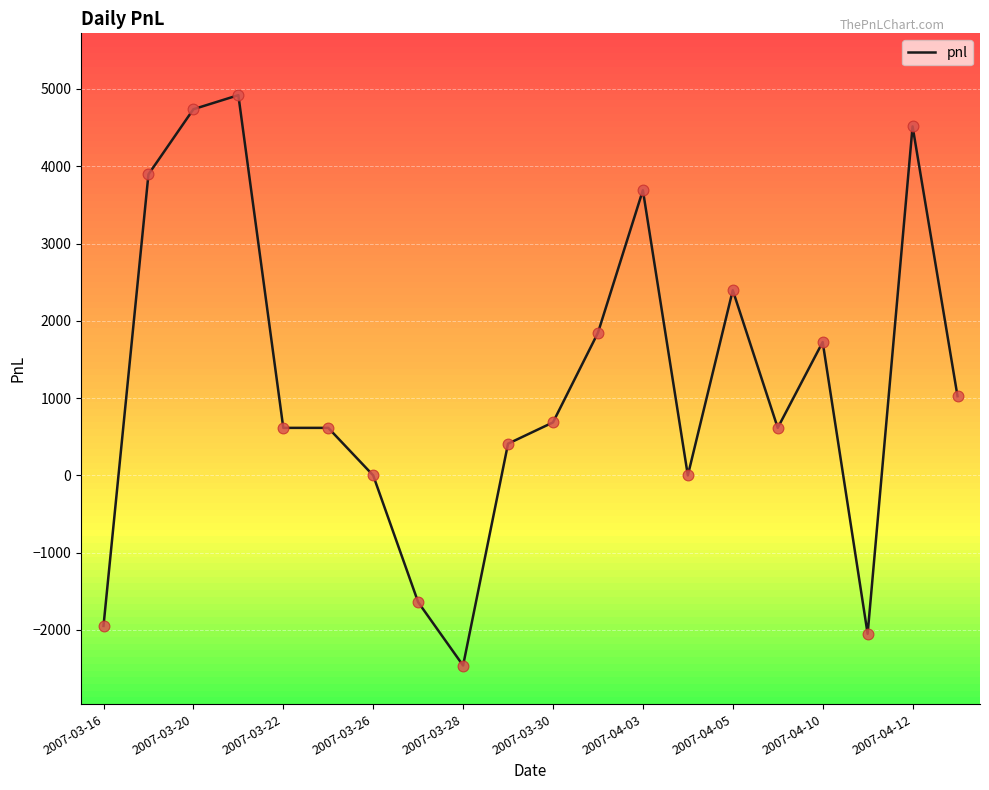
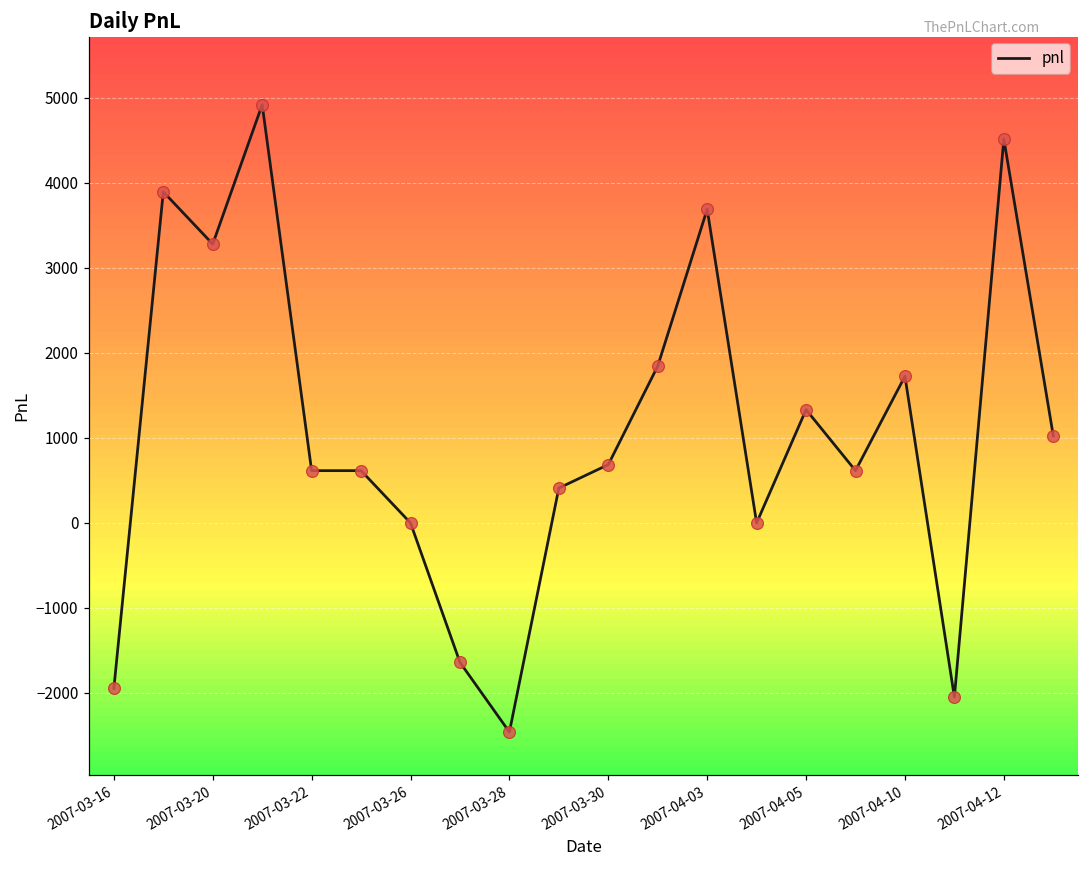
2007-03-20: 4700 -> 3300
2007-04-05: 2400 -> 1300
